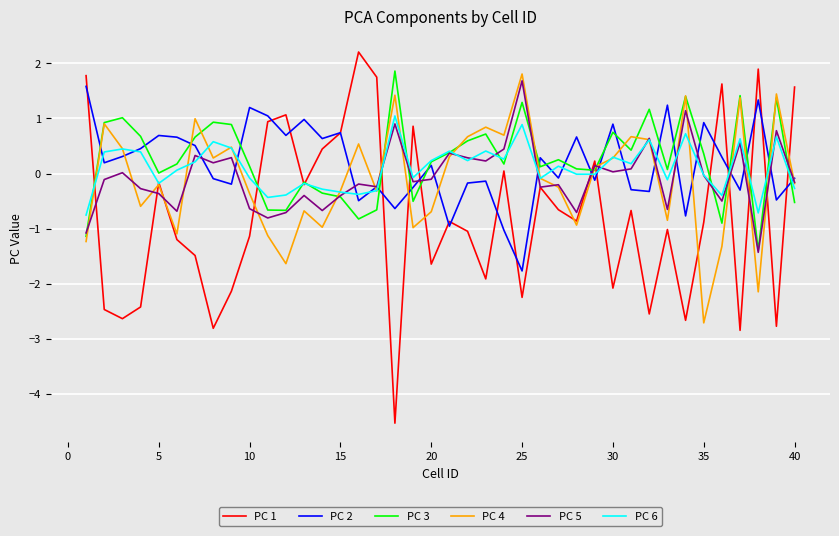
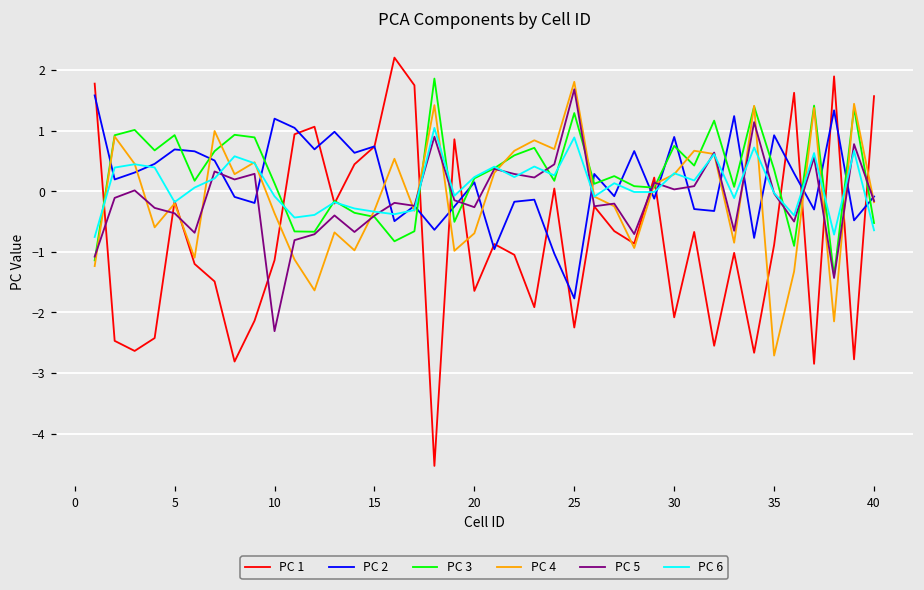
PC 3, 5: 0.0 -> 0.9
PC 5, 10: -0.6 -> -2.3
PC 5, 20: -0.1 -> -0.3
PC 6, 40: -0.3 -> -0.6
